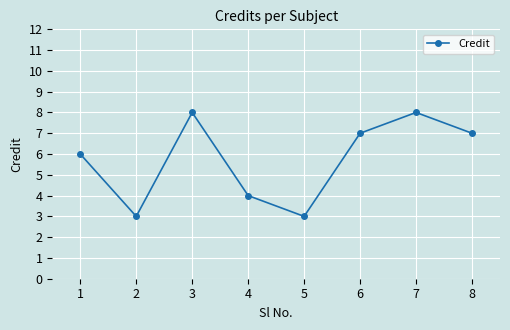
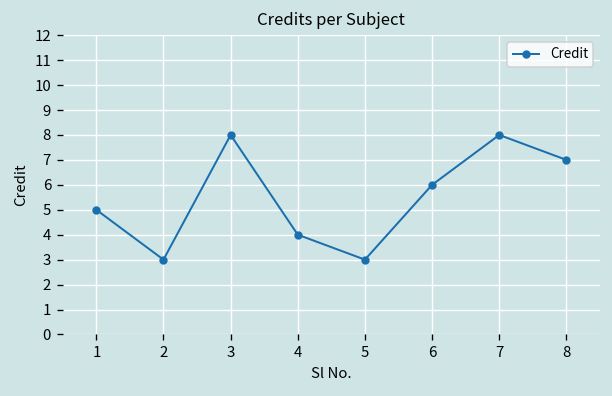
1: 6 -> 5
6: 7 -> 6
